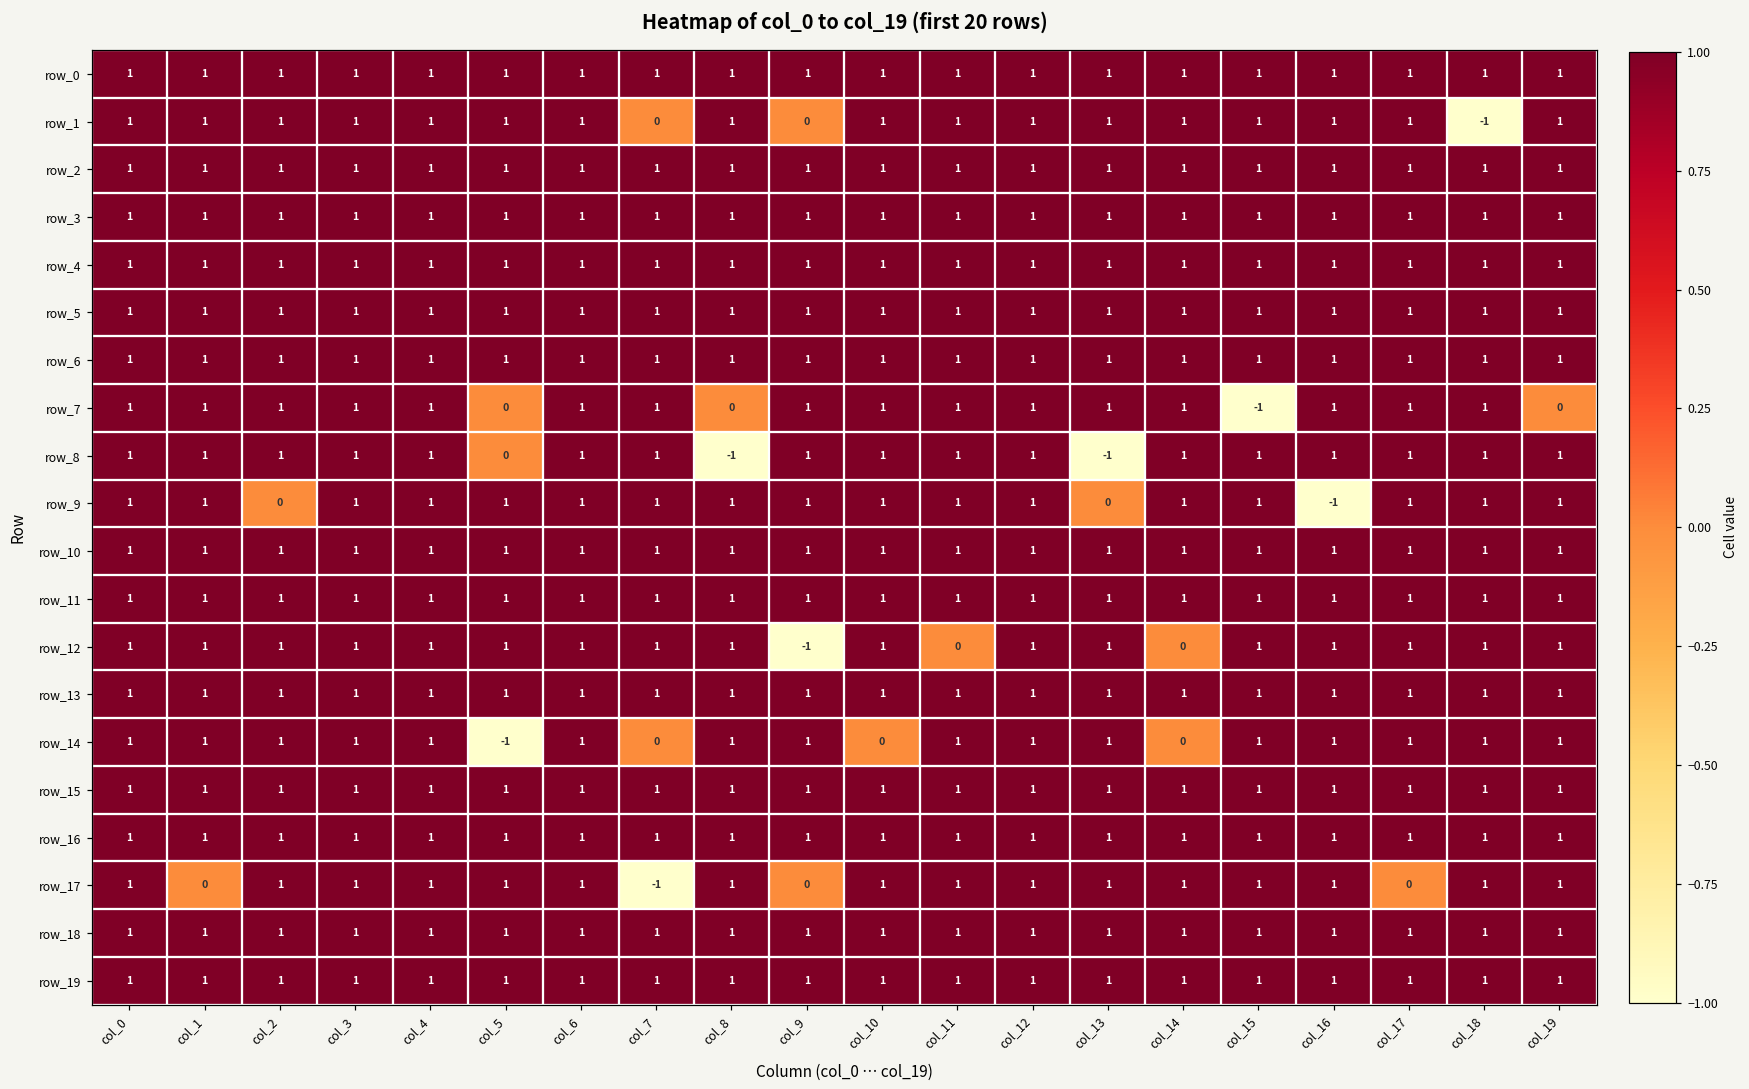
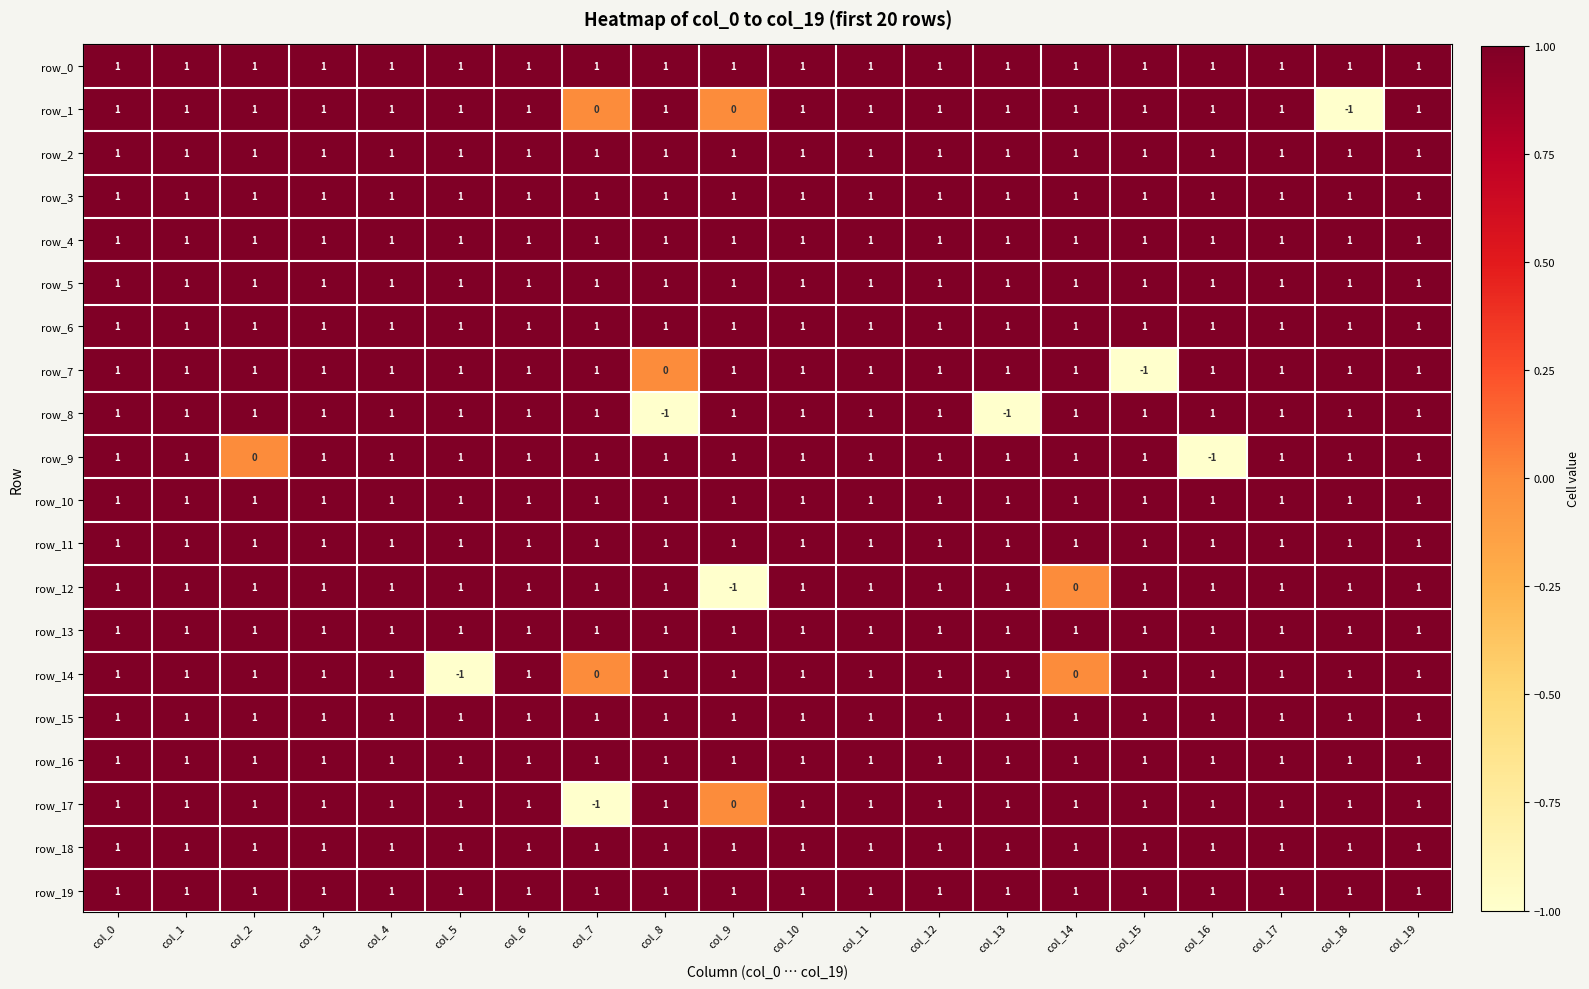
row_7, col_5: 0 -> 1
row_7, col_19: 0 -> 1
row_8, col_5: 0 -> 1
row_9, col_13: 0 -> 1
row_12, col_11: 0 -> 1
row_14, col_10: 0 -> 1
row_17, col_1: 0 -> 1
row_17, col_17: 0 -> 1
